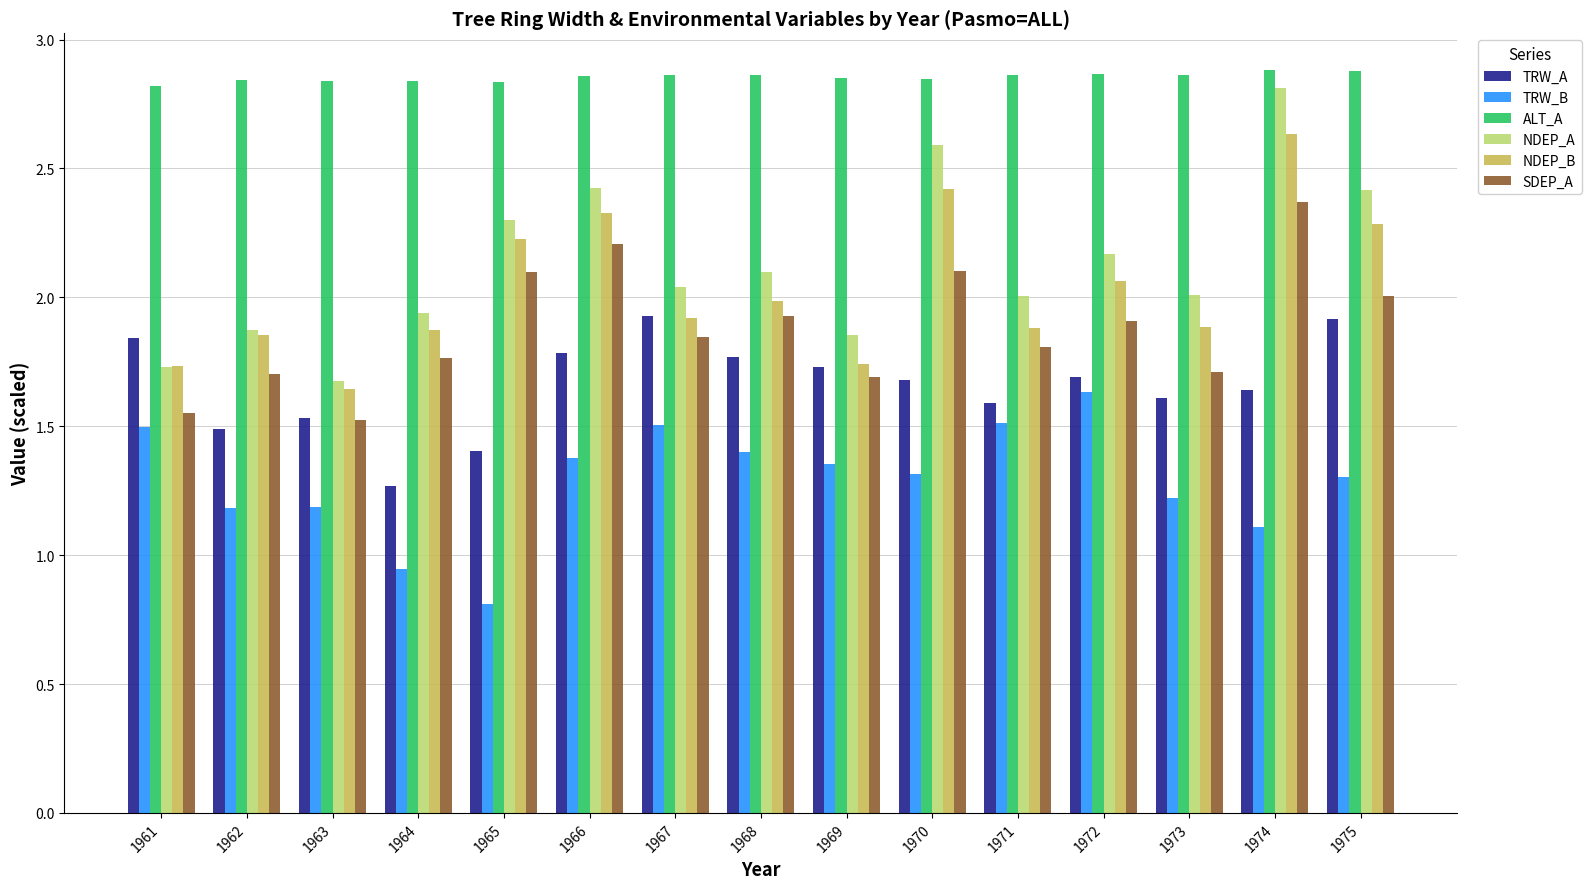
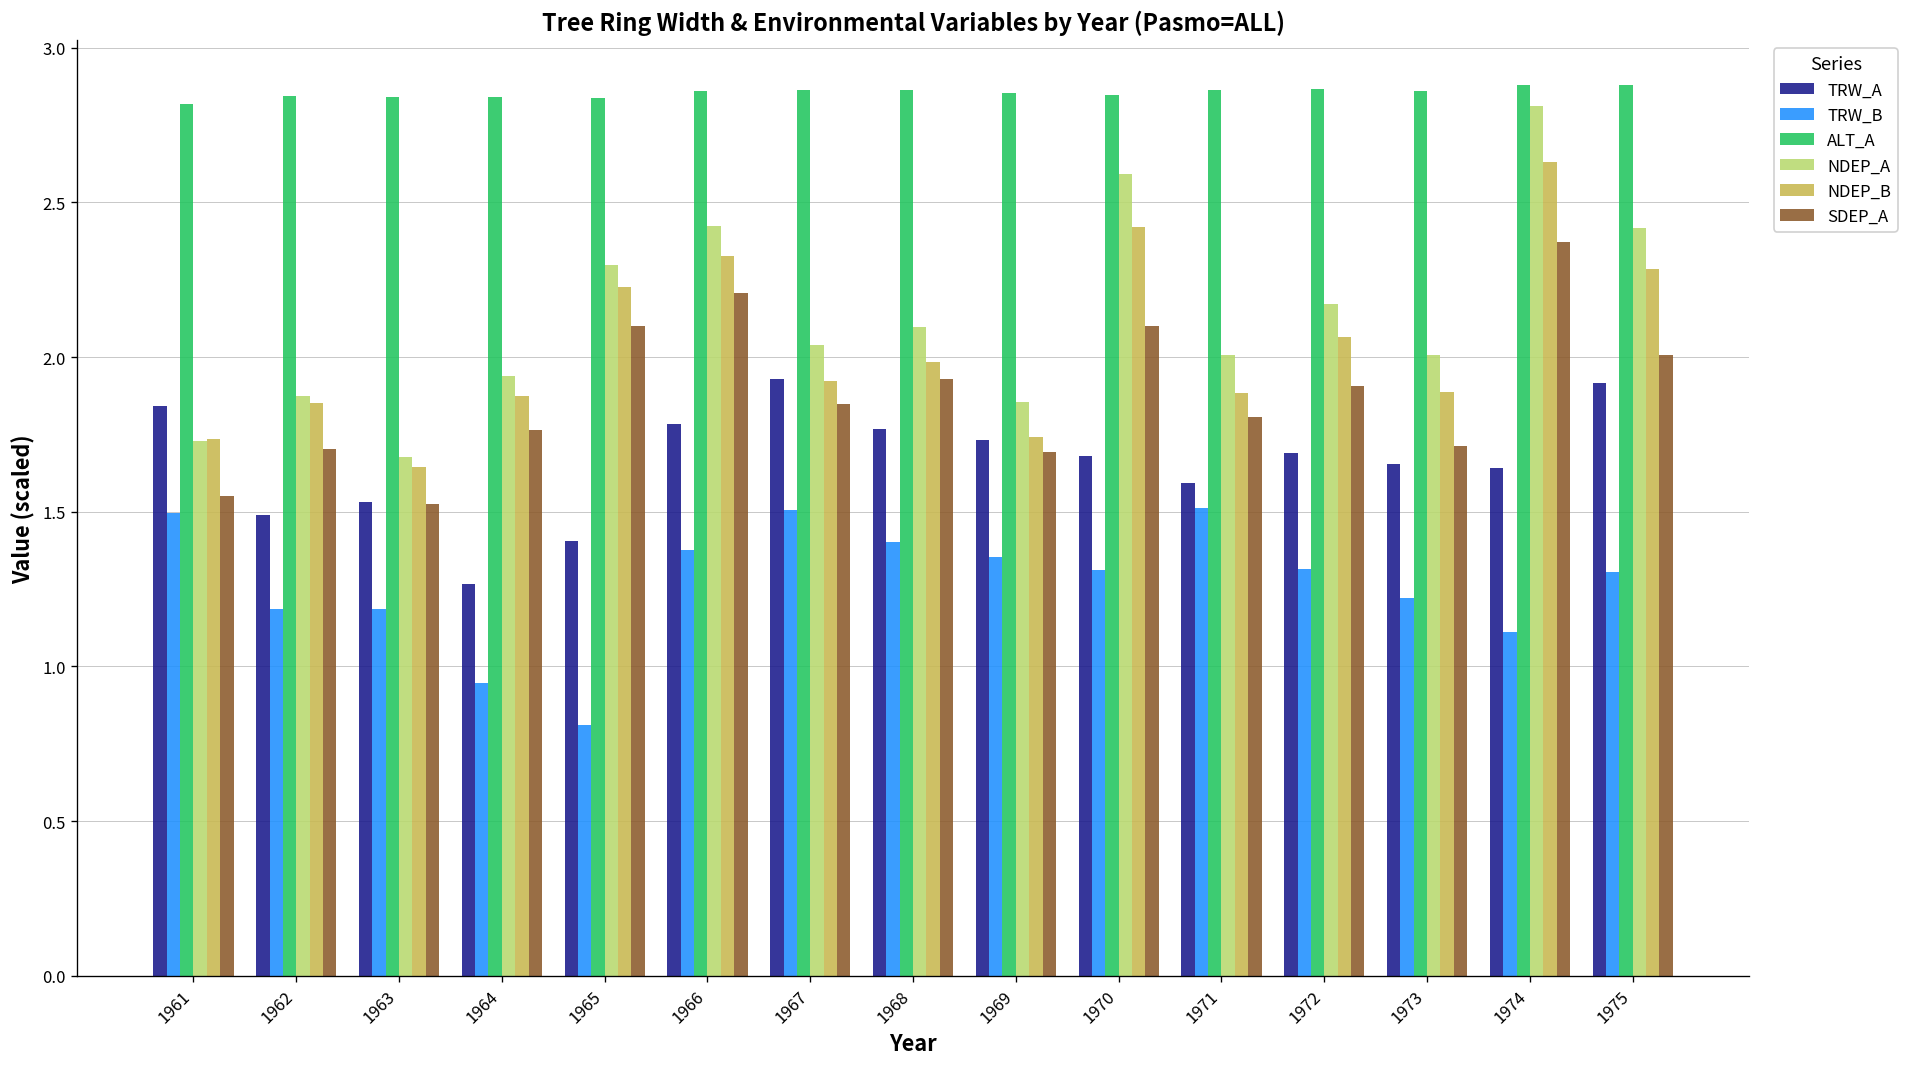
TRW_B, 1972: 1.63 -> 1.32
TRW_A, 1973: 1.61 -> 1.65
